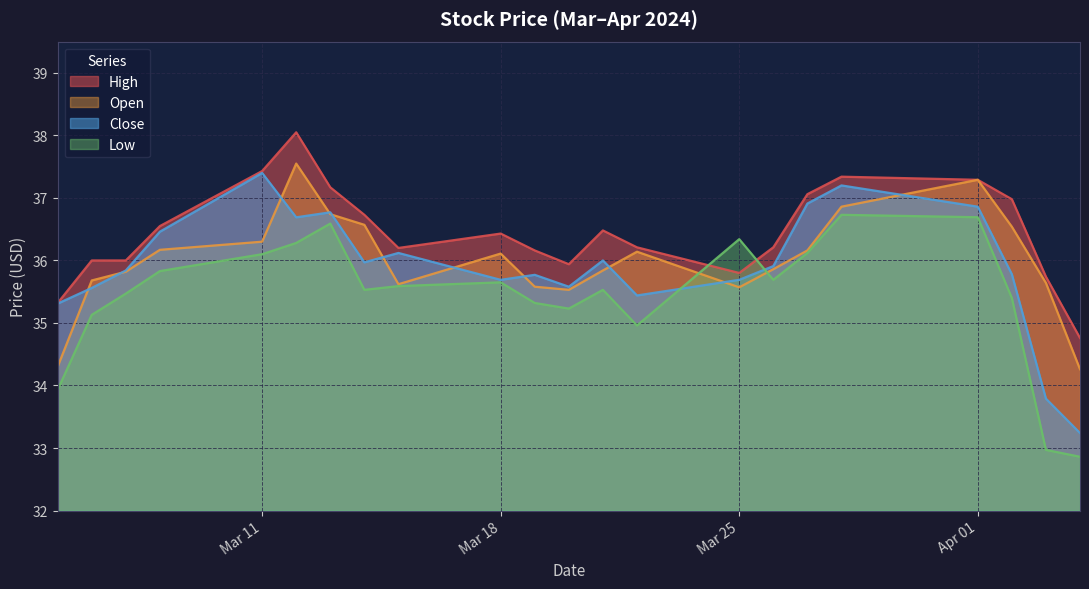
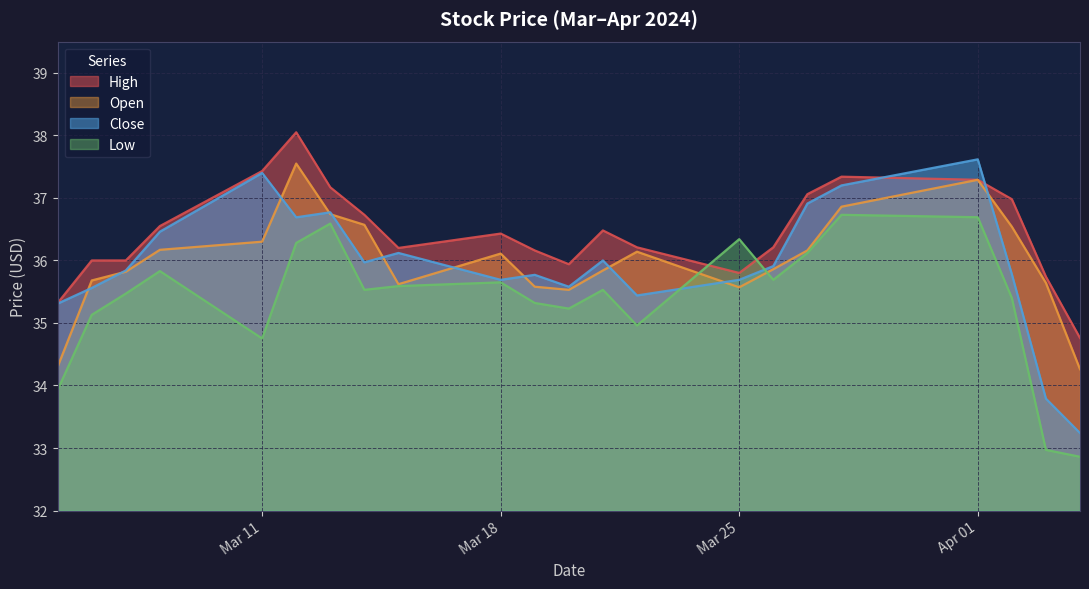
Low, Mar 11: 36.1 -> 34.8
Close, Apr 01: 36.9 -> 37.6
